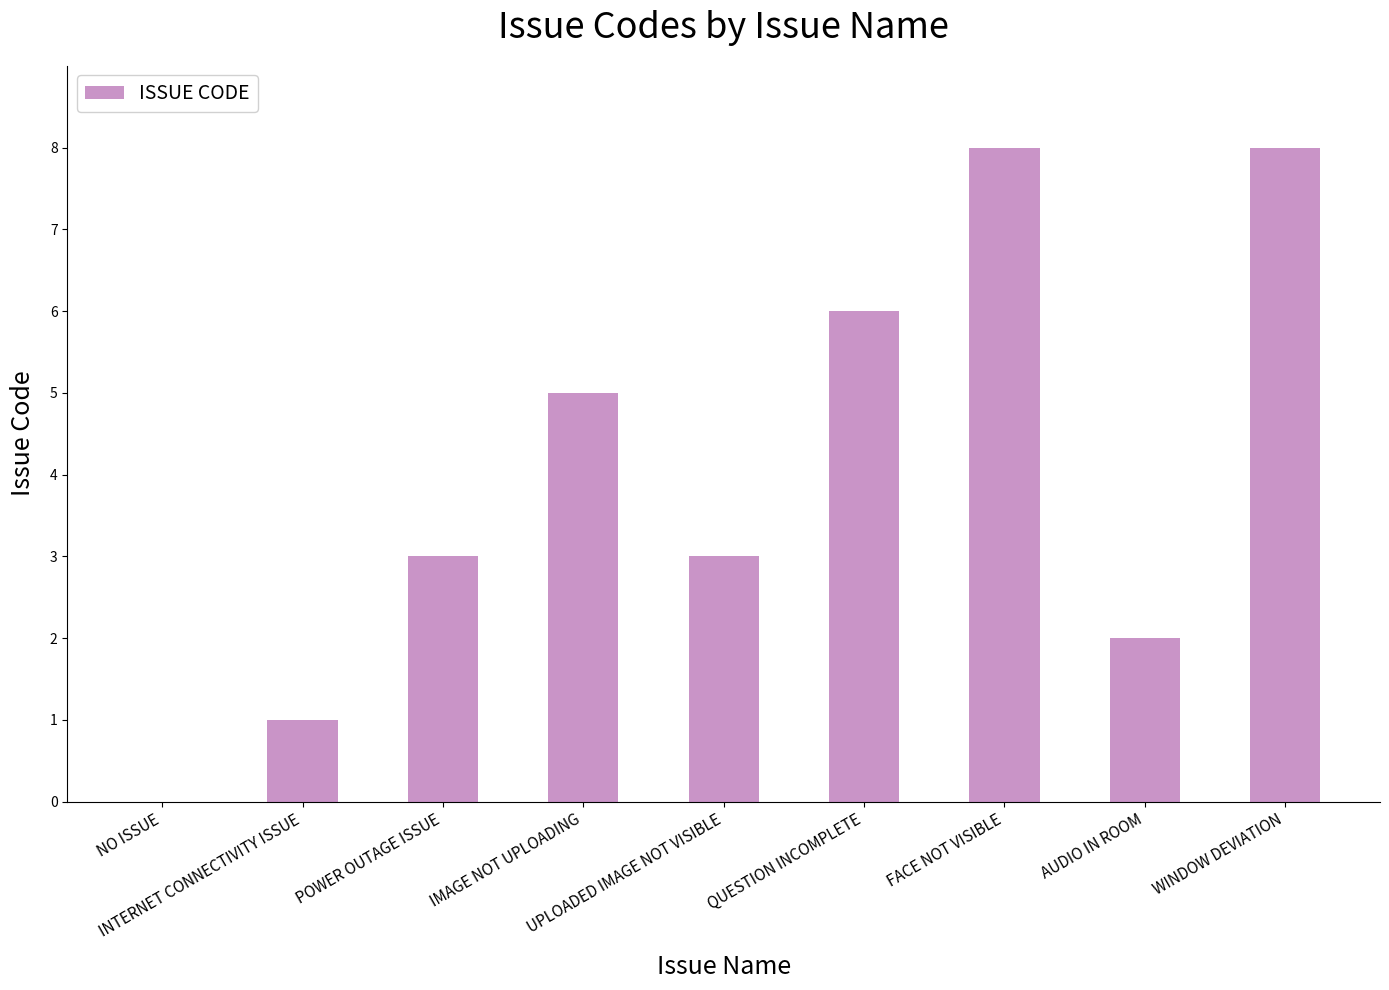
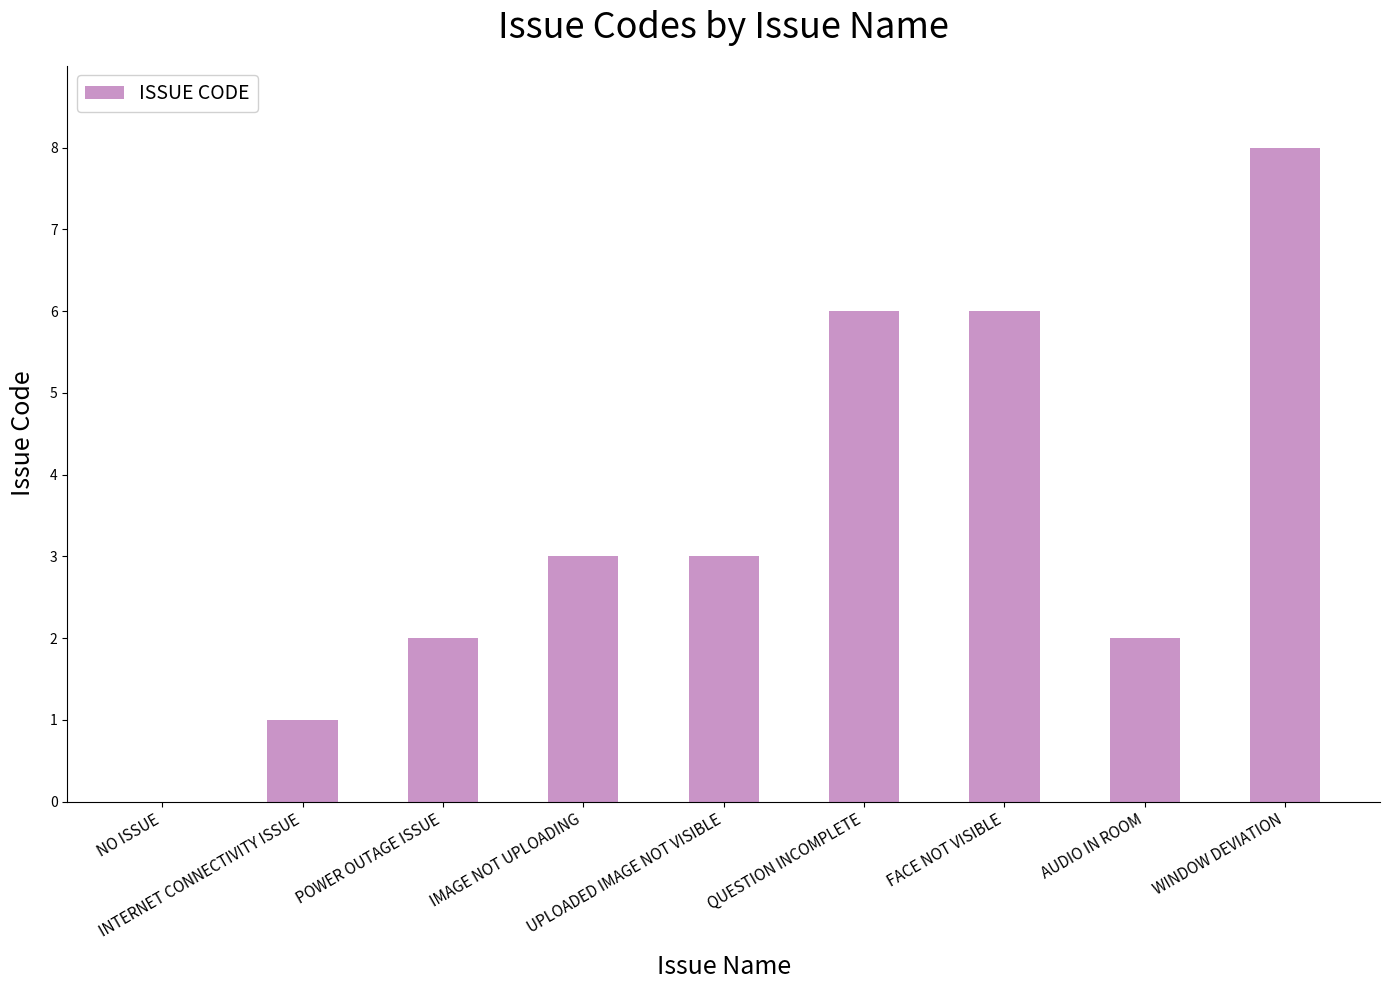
POWER OUTAGE ISSUE: 3 -> 2
IMAGE NOT UPLOADING: 5 -> 3
FACE NOT VISIBLE: 8 -> 6
